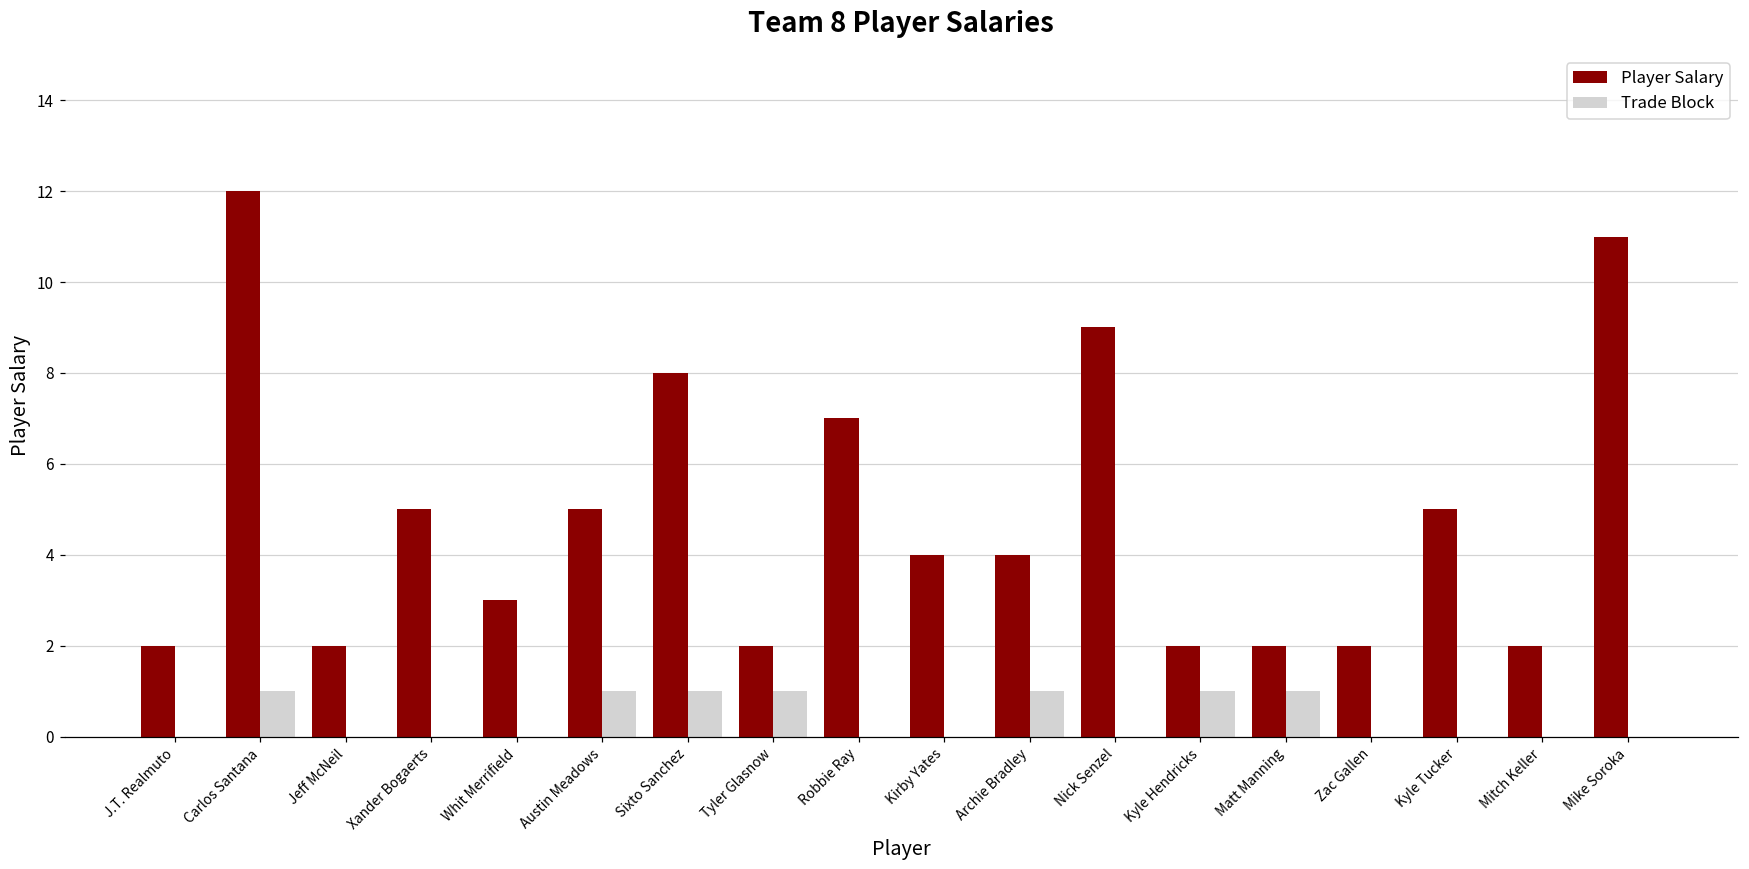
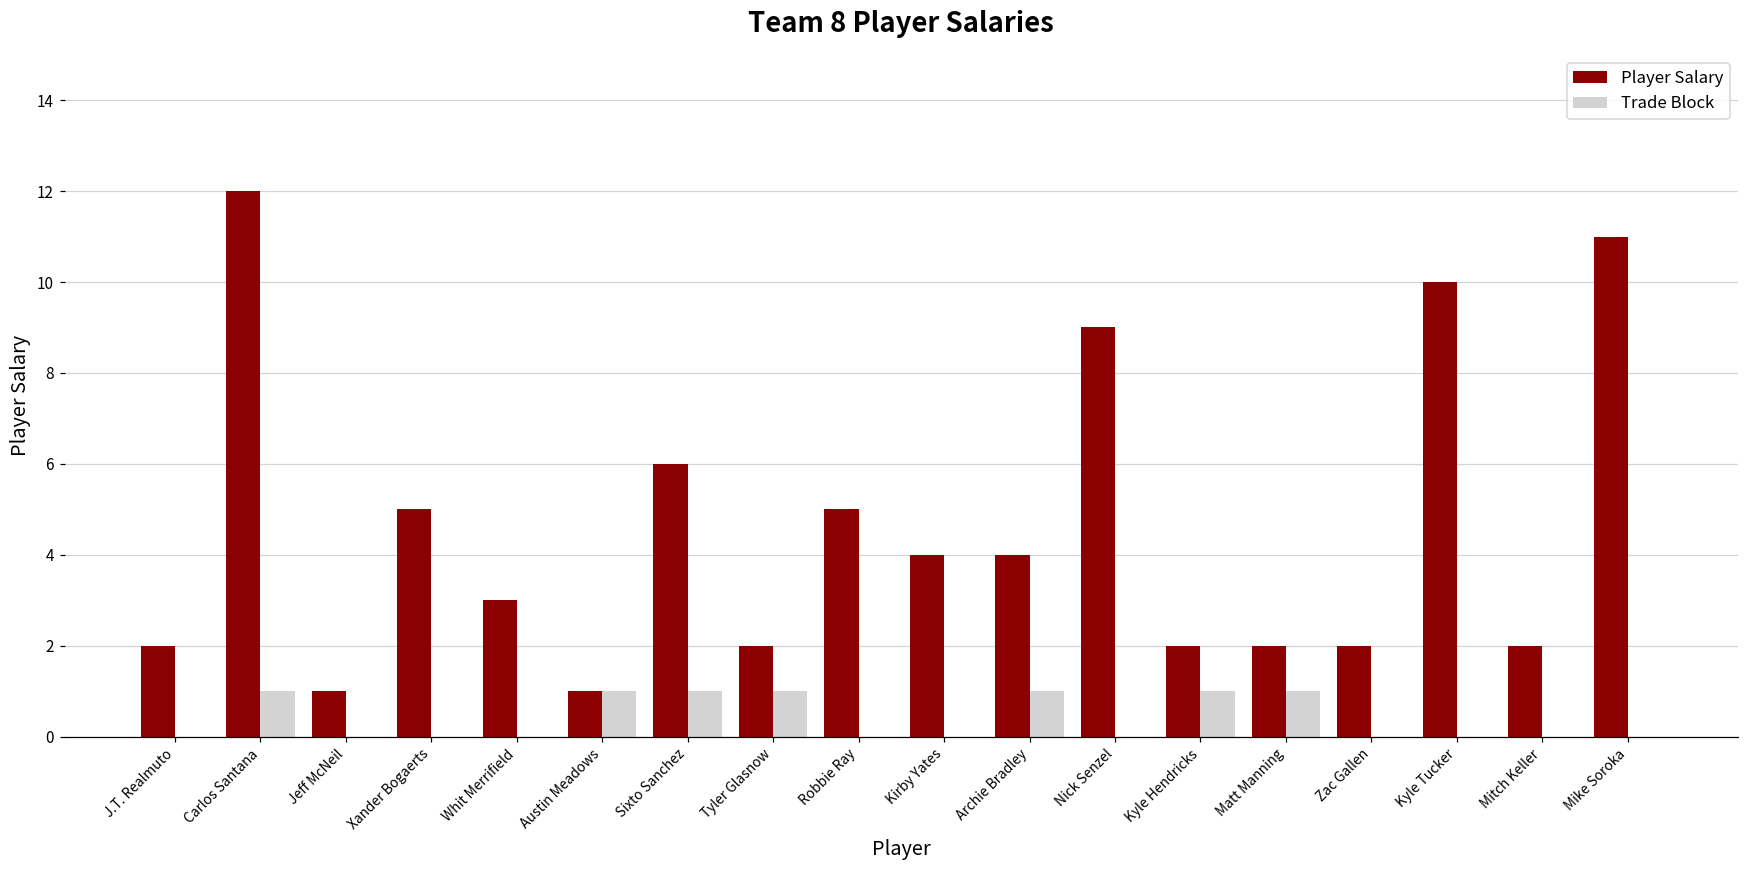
Player Salary, Jeff McNeil: 2 -> 1
Player Salary, Austin Meadows: 5 -> 1
Player Salary, Sixto Sanchez: 8 -> 6
Player Salary, Robbie Ray: 7 -> 5
Player Salary, Kyle Tucker: 5 -> 10
